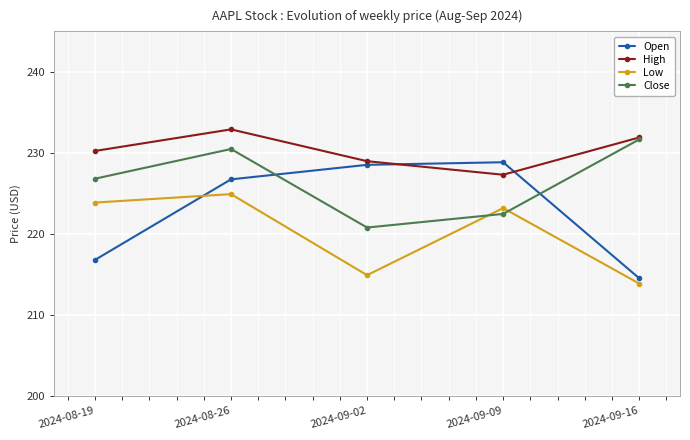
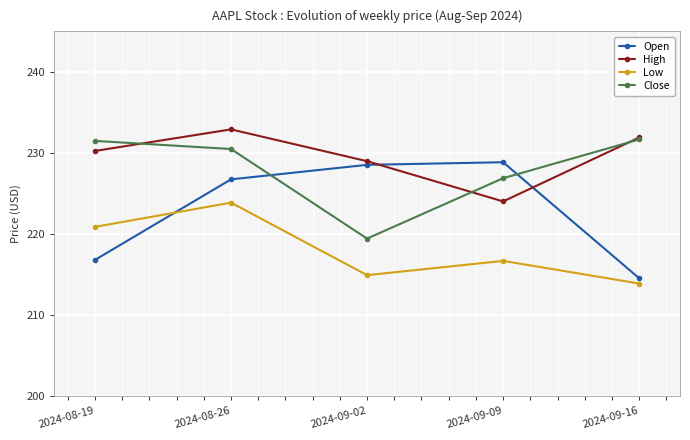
Low, 2024-08-19: 224 -> 221
Close, 2024-08-19: 227 -> 232
Low, 2024-08-26: 225 -> 224
Close, 2024-09-02: 221 -> 219
High, 2024-09-09: 227 -> 224
Low, 2024-09-09: 223 -> 217
Close, 2024-09-09: 223 -> 227
